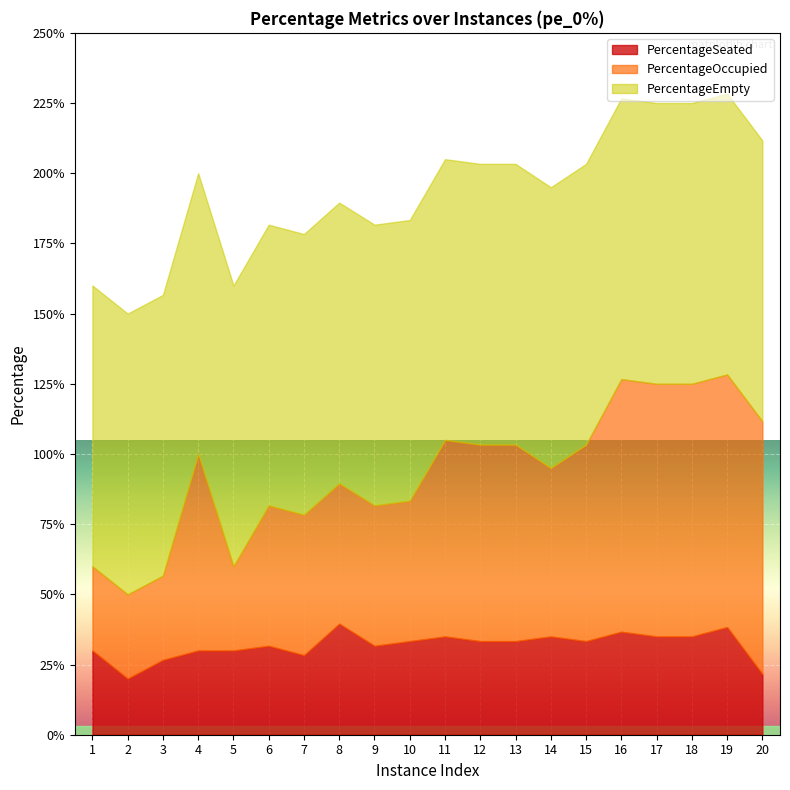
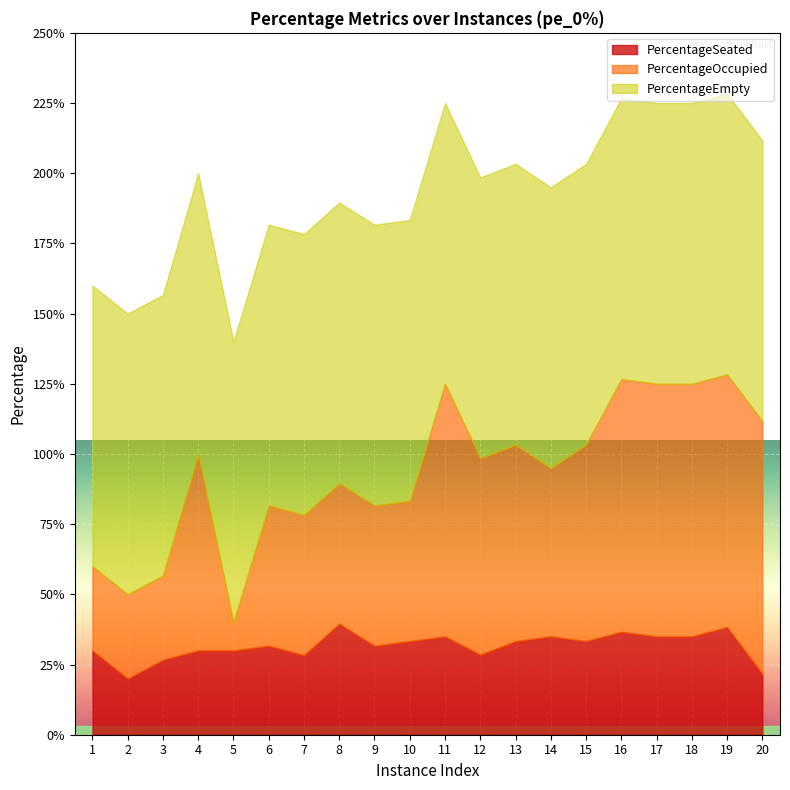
PercentageOccupied, 5: 30% -> 10%
PercentageOccupied, 11: 70% -> 90%
PercentageSeated, 12: 33% -> 28%
